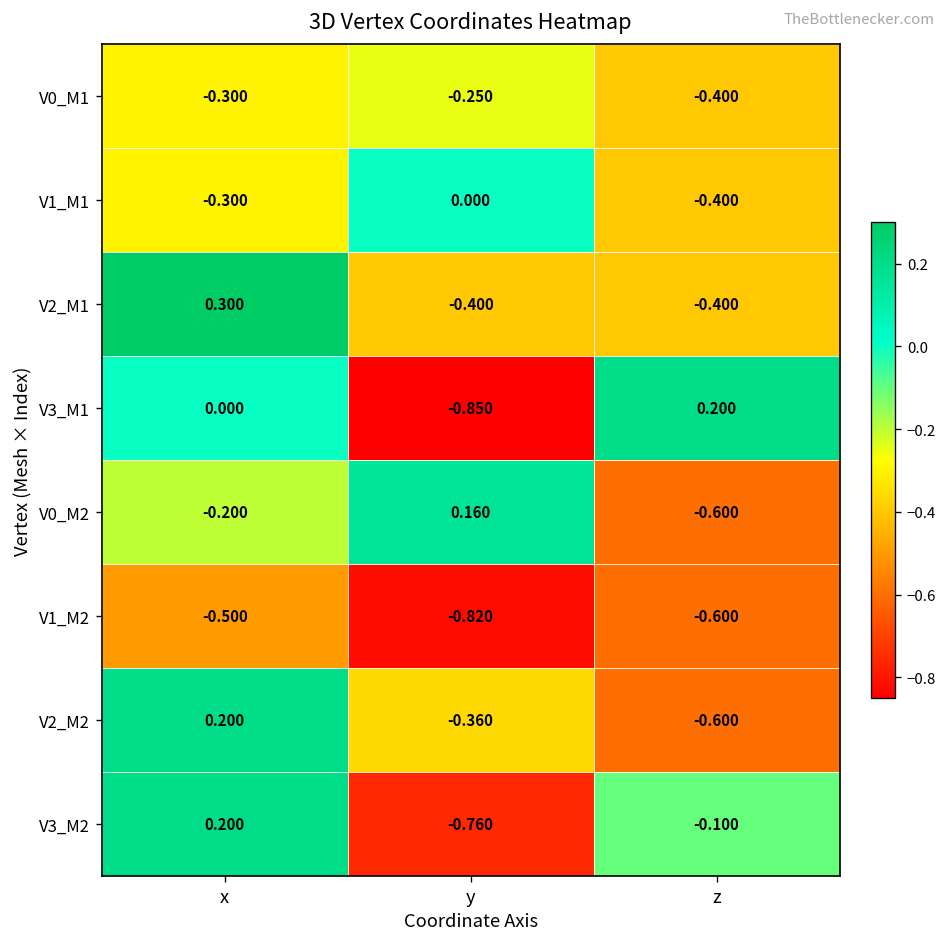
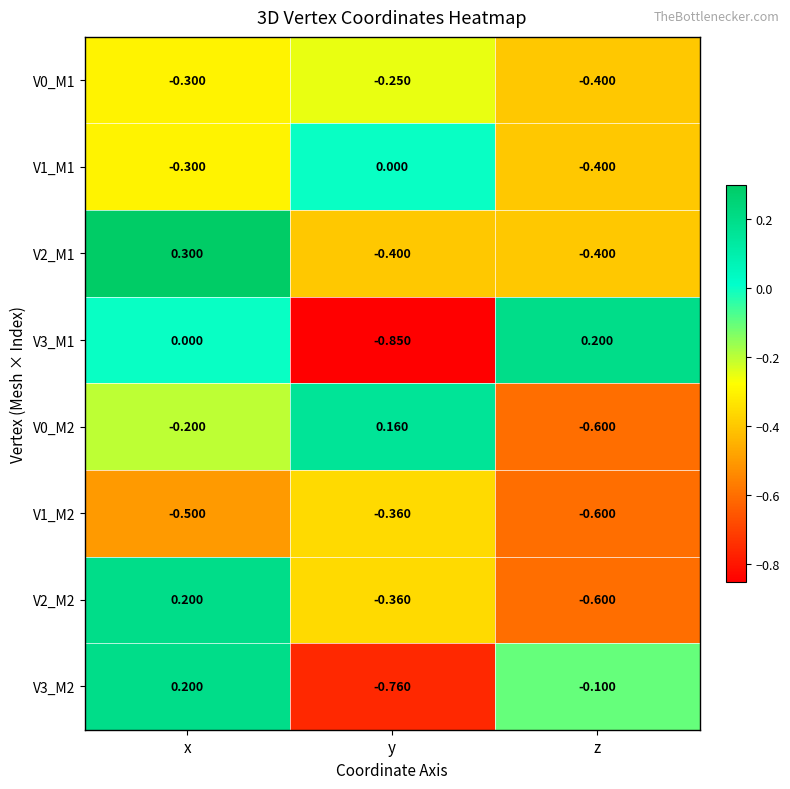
V1_M2, y: -0.820 -> -0.360
